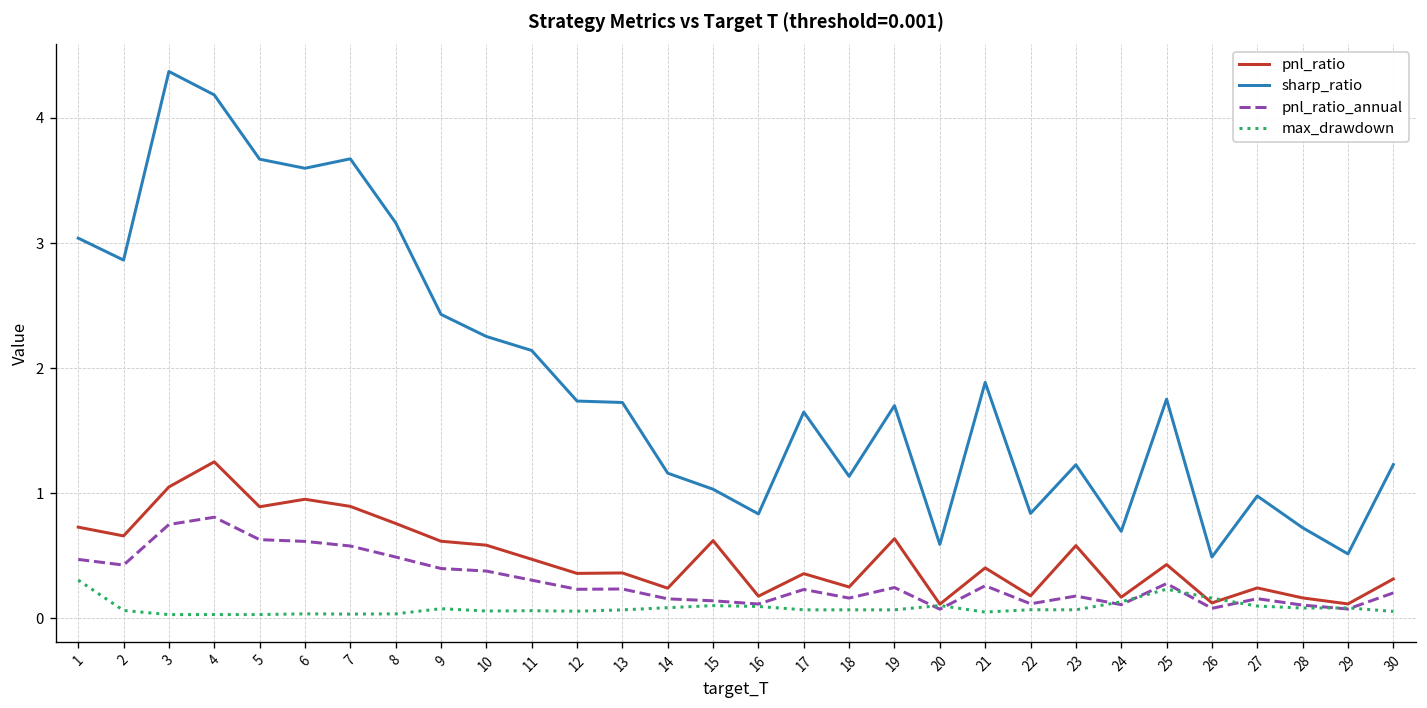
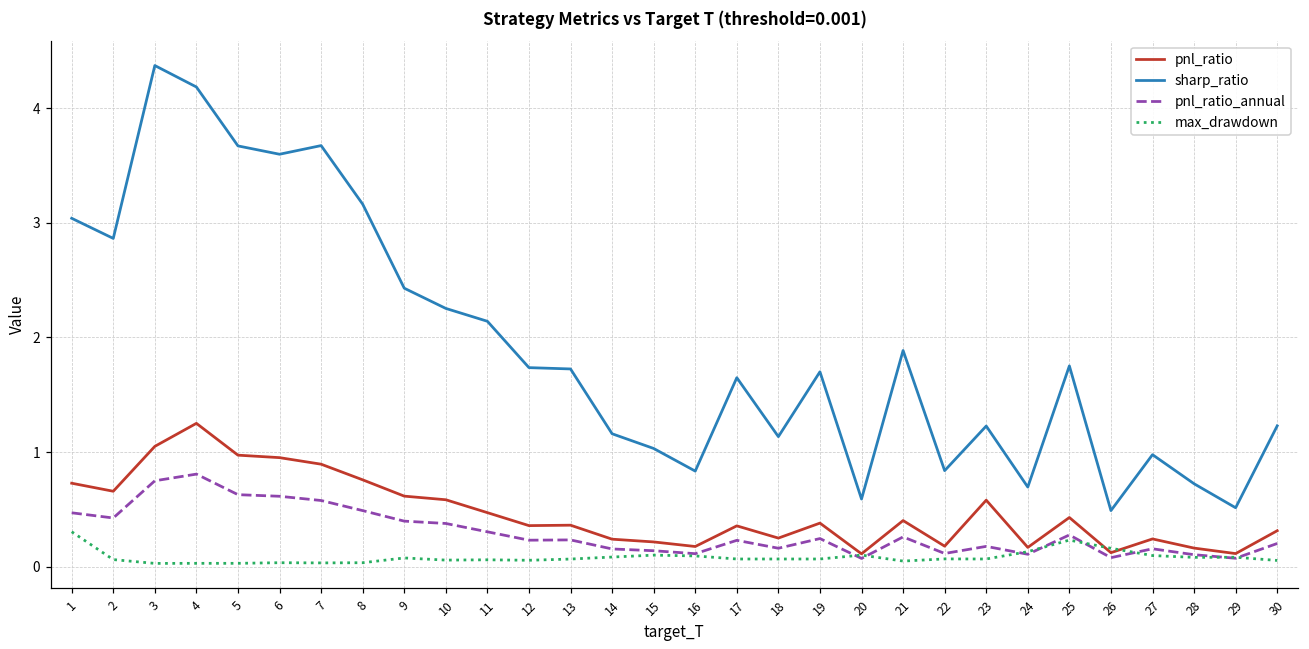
pnl_ratio, 5: 0.89 -> 0.97
pnl_ratio, 15: 0.62 -> 0.22
pnl_ratio, 19: 0.64 -> 0.38
